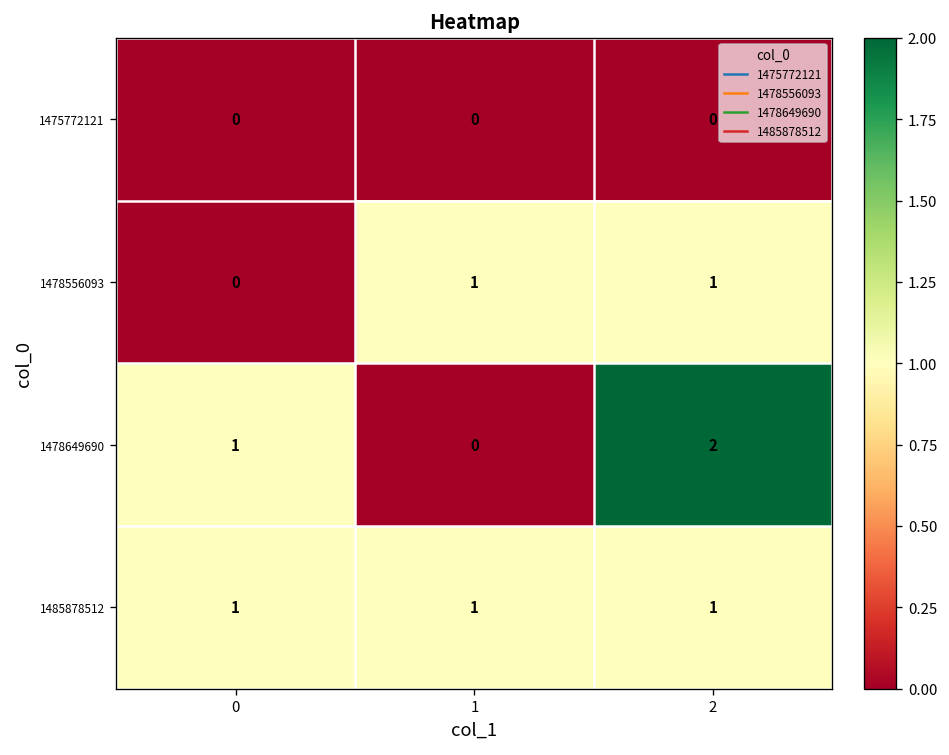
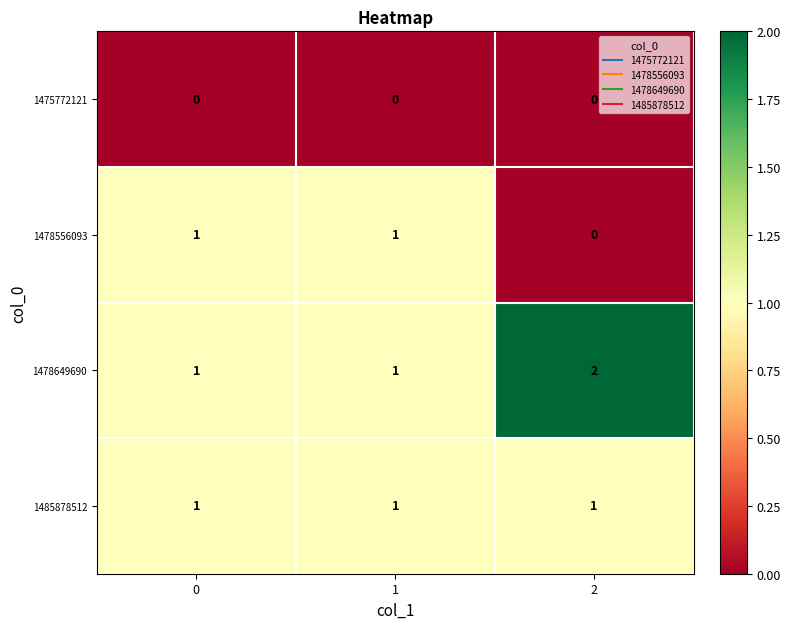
1478556093, 0: 0 -> 1
1478556093, 2: 1 -> 0
1478649690, 1: 0 -> 1
